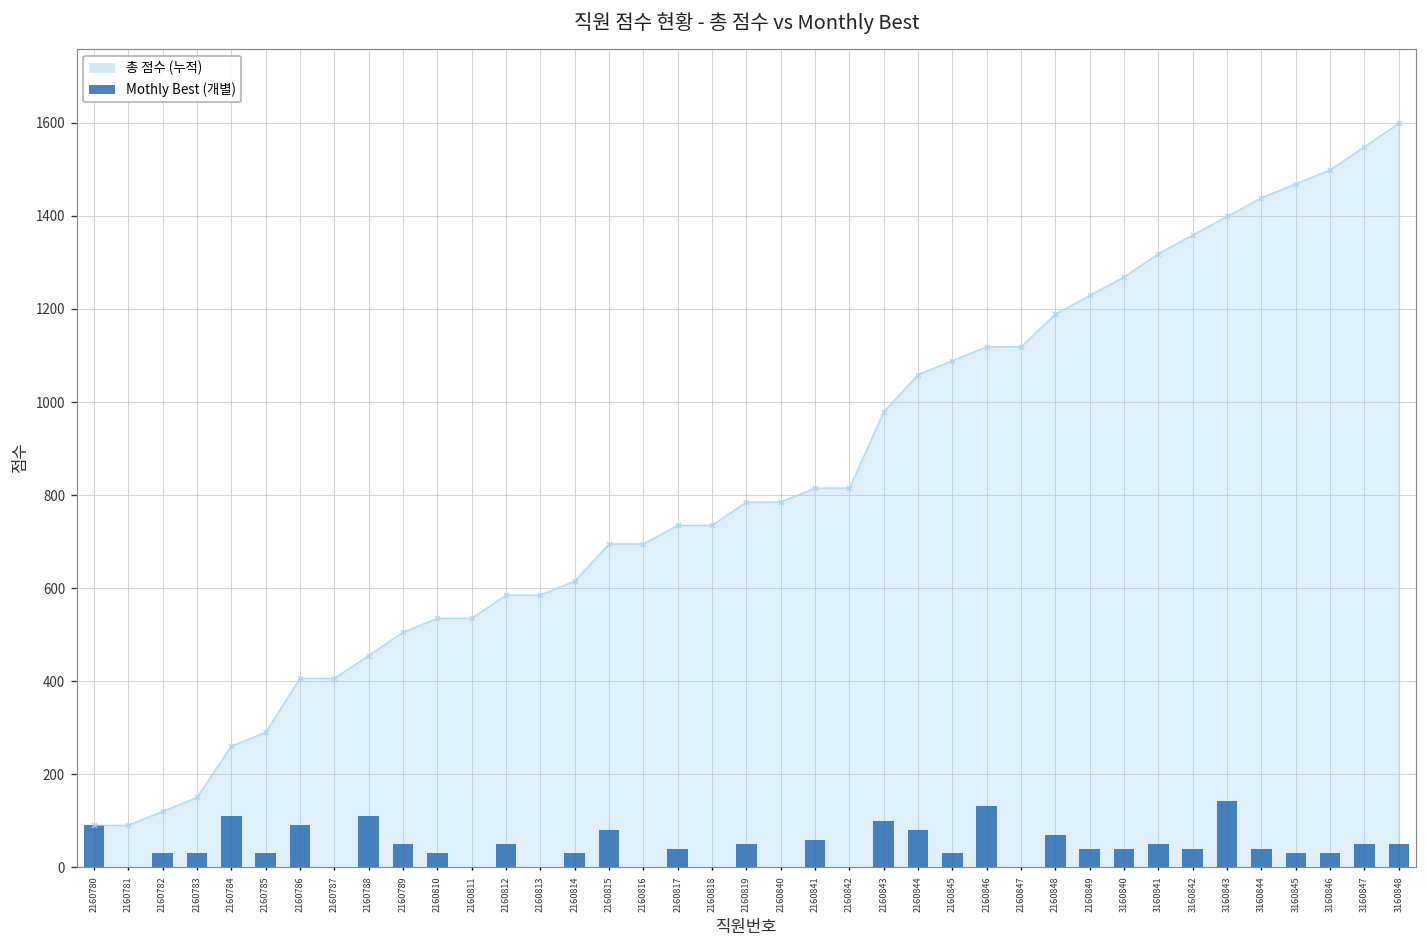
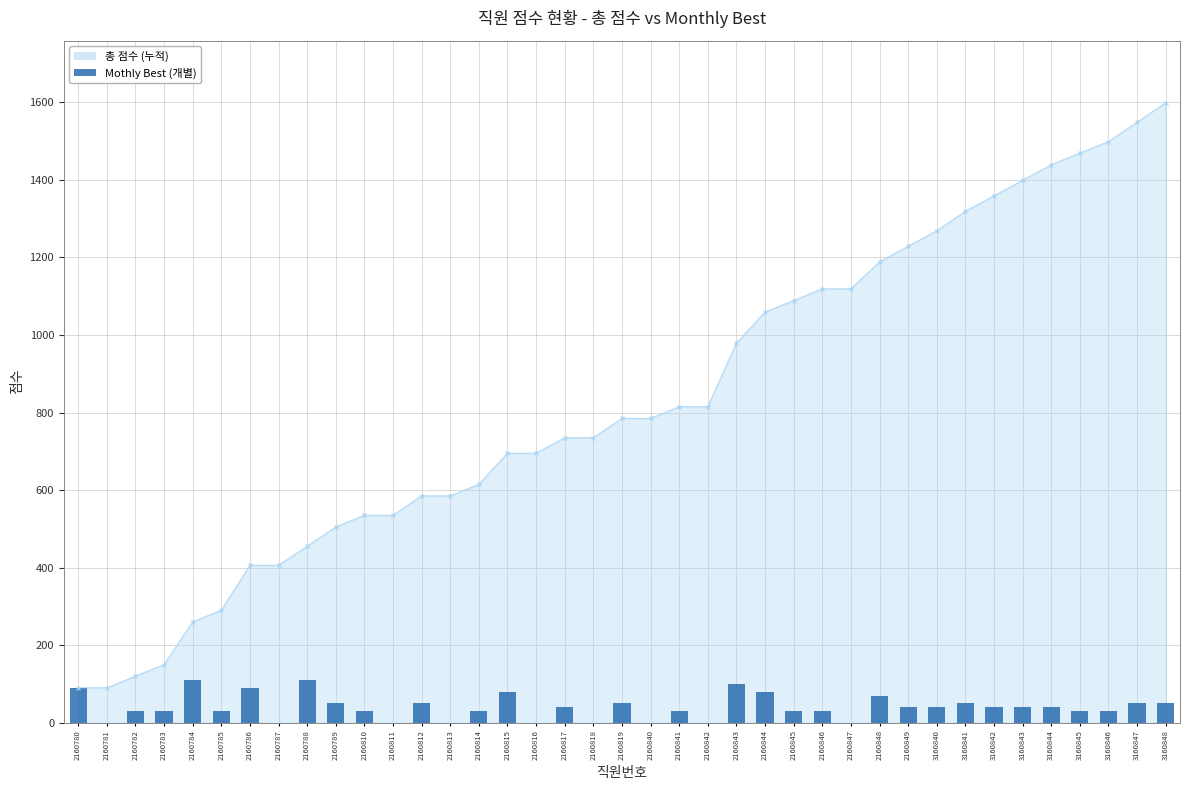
Mothly Best (개별), 2160841: 60 -> 30
Mothly Best (개별), 2160846: 130 -> 30
Mothly Best (개별), 3160843: 140 -> 40
